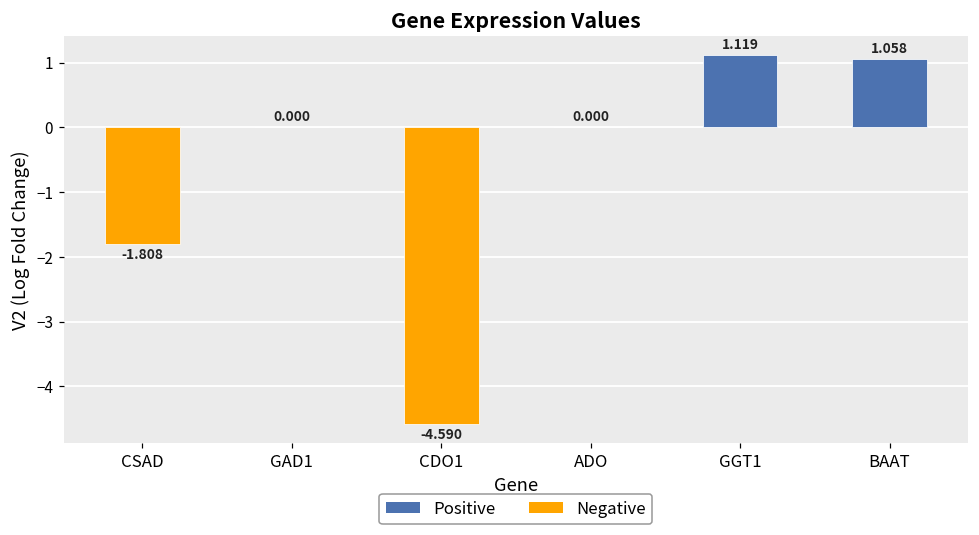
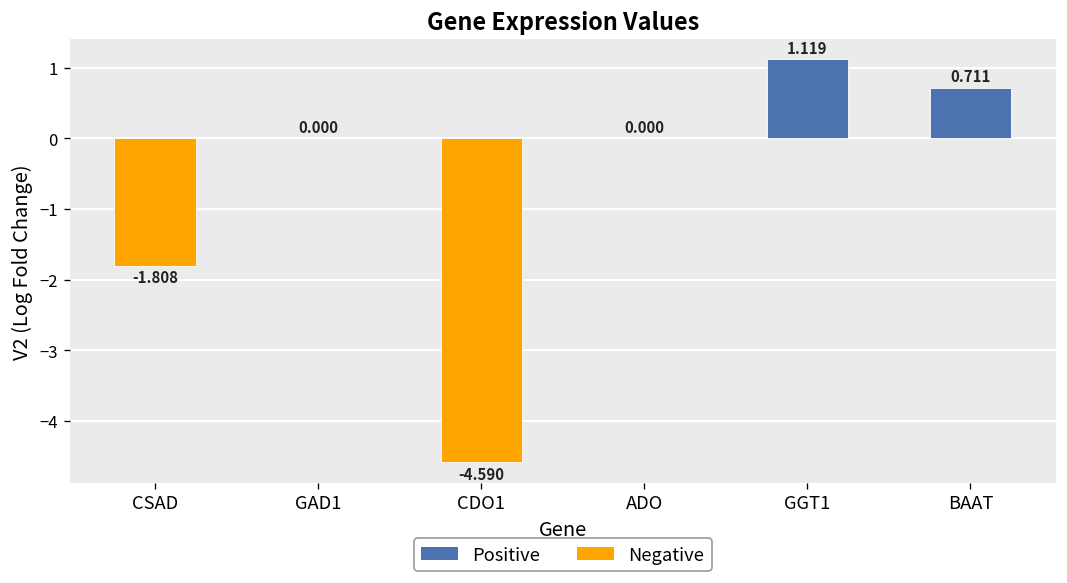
BAAT: 1.058 -> 0.711
